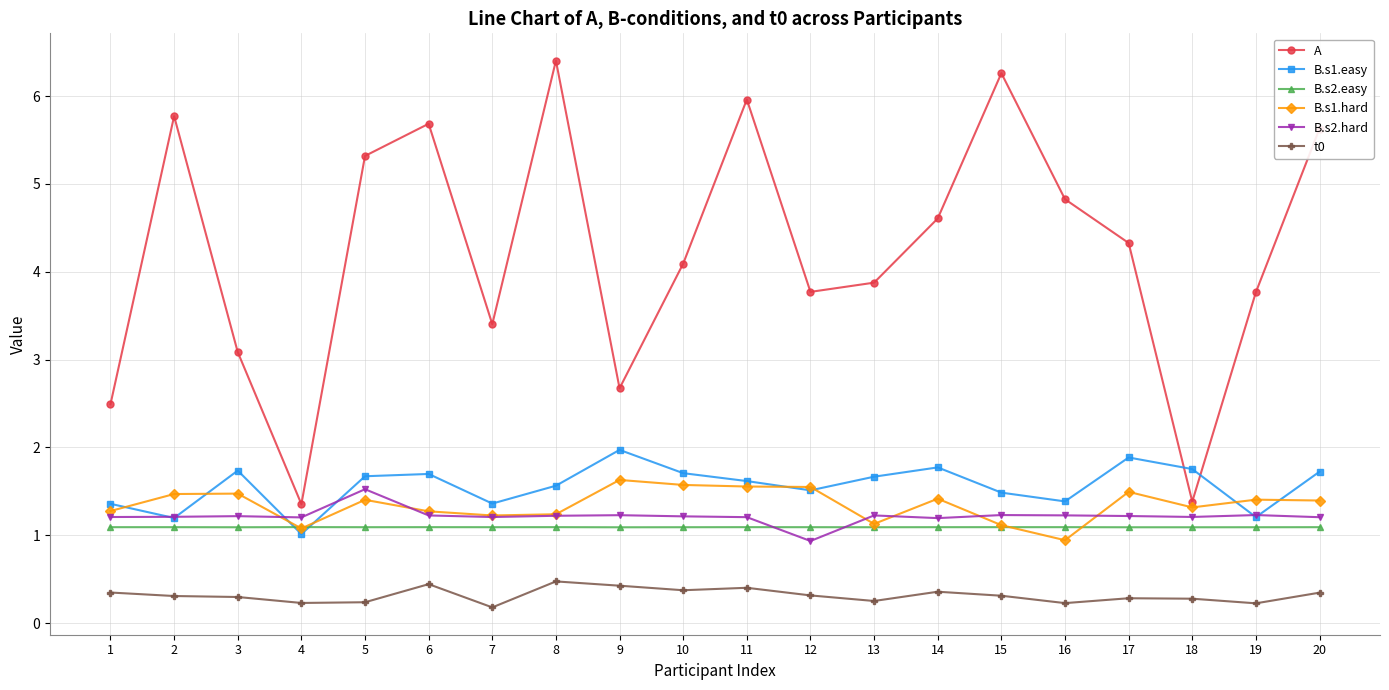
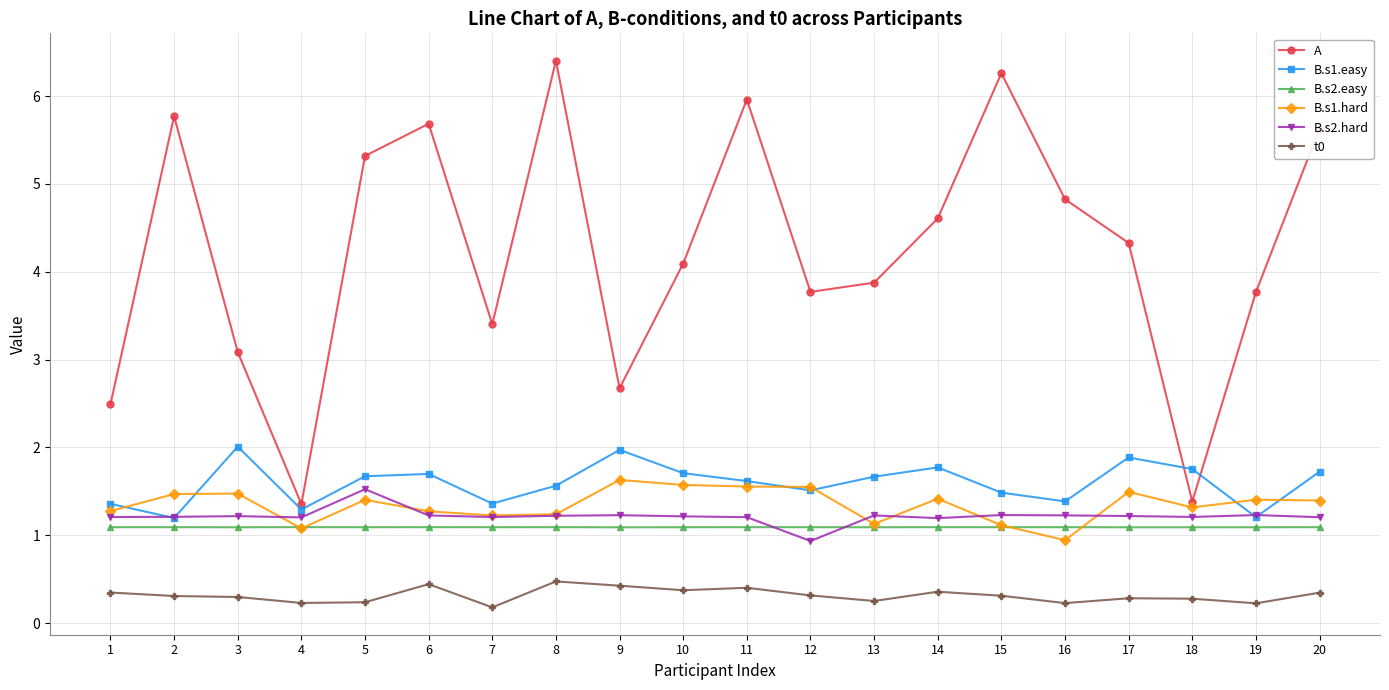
B.s1.easy, 3: 1.7 -> 2.0
B.s1.easy, 4: 1.0 -> 1.3
